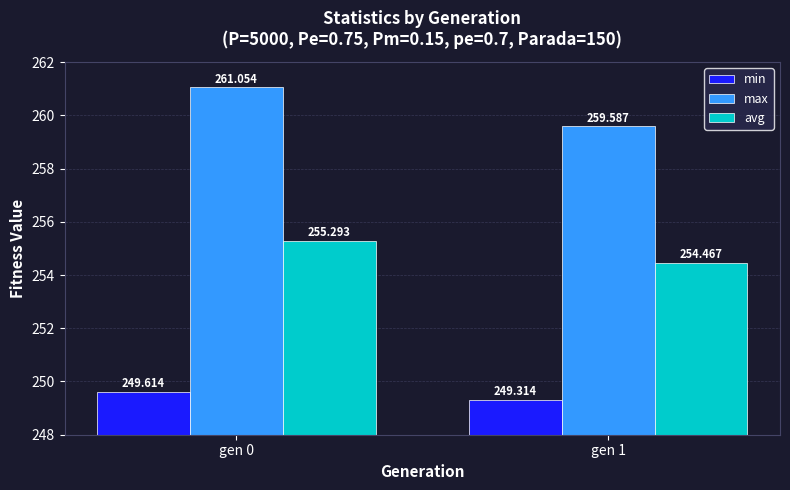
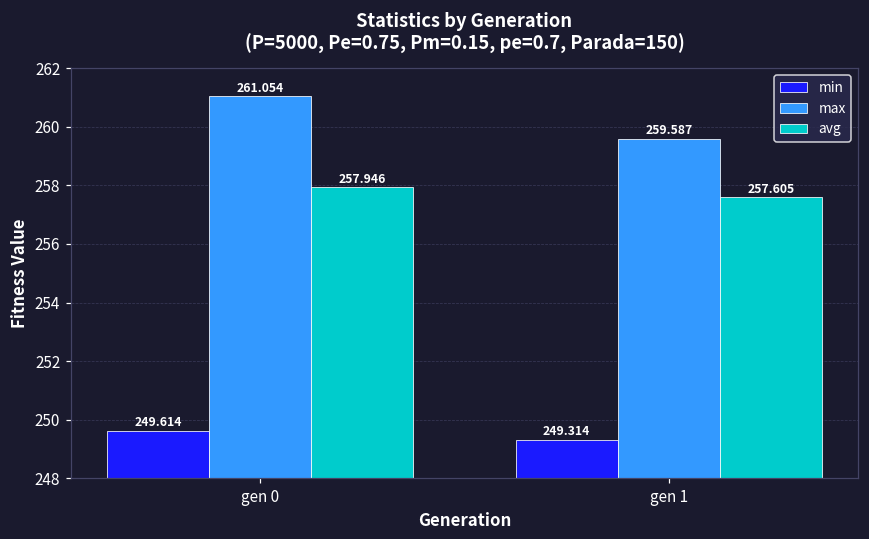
avg, gen 0: 255.293 -> 257.946
avg, gen 1: 254.467 -> 257.605
